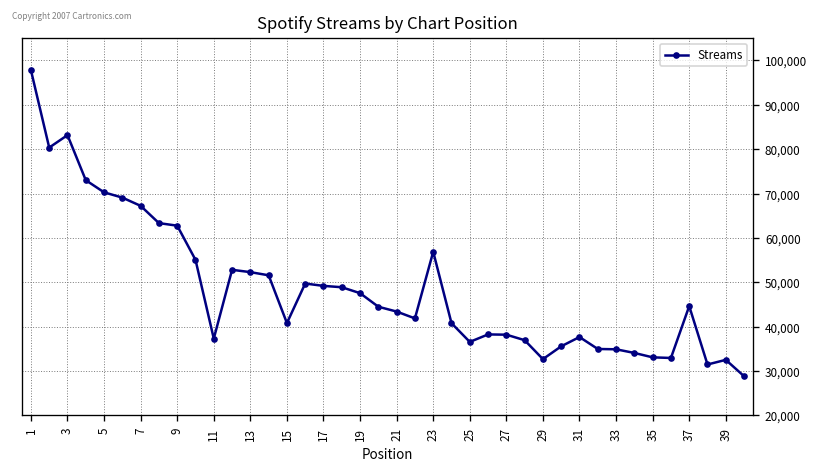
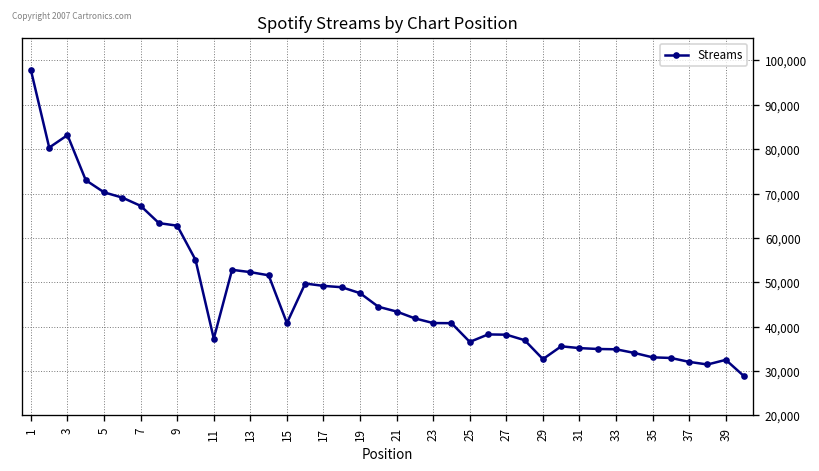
23: 57,000 -> 41,000
31: 38,000 -> 35,000
37: 45,000 -> 32,000
